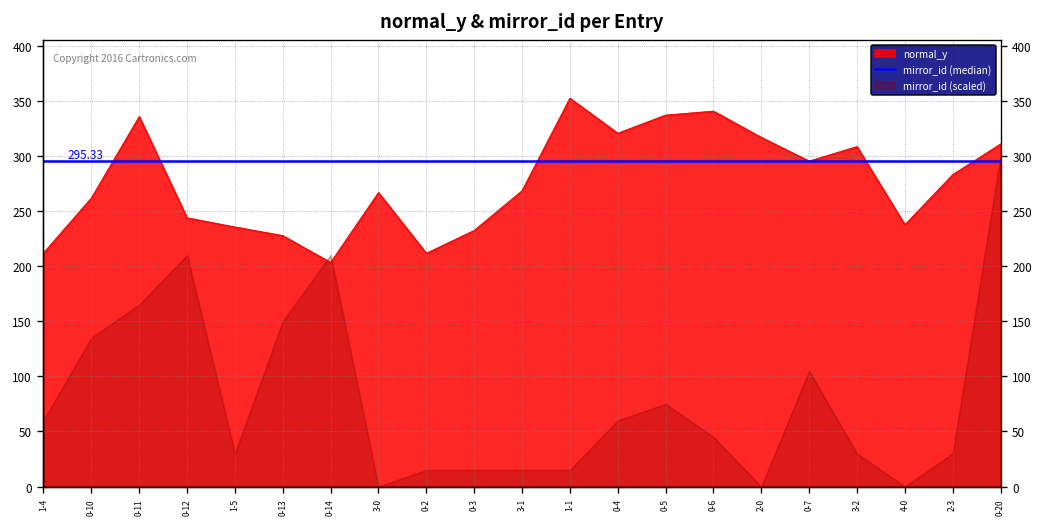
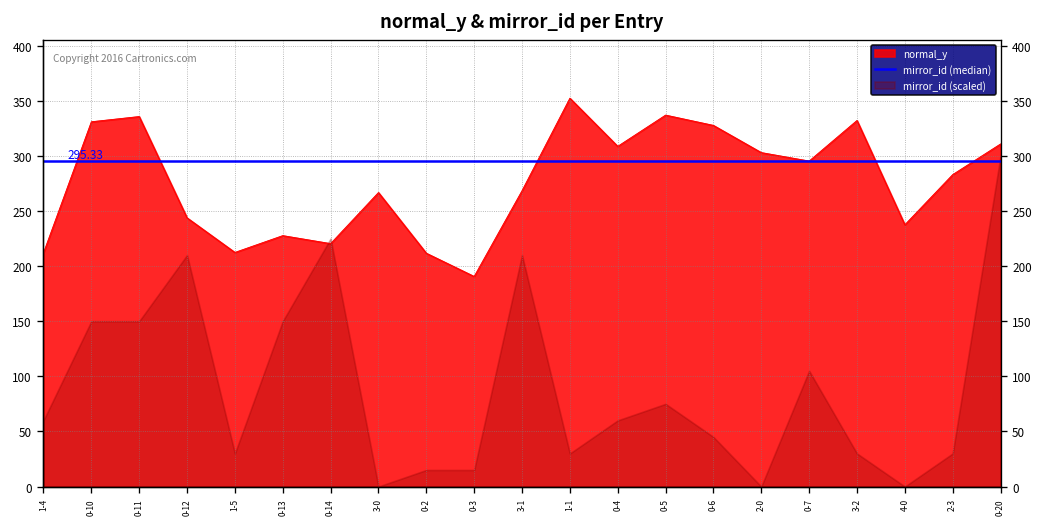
normal_y, 0-10: 260 -> 330
mirror_id (scaled), 0-10: 140 -> 150
mirror_id (scaled), 0-11: 170 -> 150
normal_y, 1-5: 240 -> 210
normal_y, 0-14: 200 -> 220
mirror_id (scaled), 0-14: 210 -> 230
normal_y, 0-3: 230 -> 190
mirror_id (scaled), 3-1: 20 -> 210
mirror_id (scaled), 1-1: 20 -> 30
normal_y, 0-4: 320 -> 310
normal_y, 0-6: 340 -> 330
normal_y, 2-0: 320 -> 300
normal_y, 3-2: 310 -> 330
